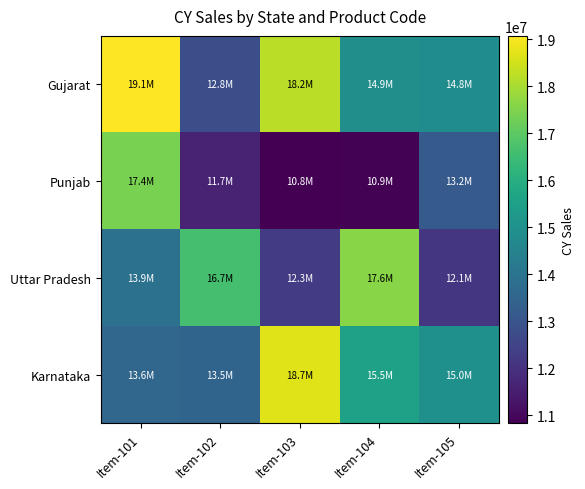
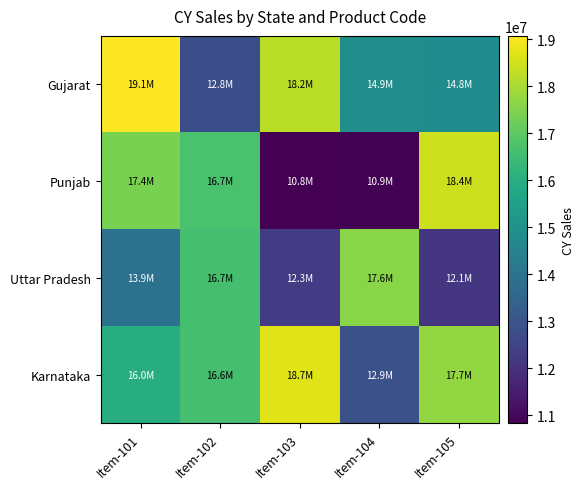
Punjab, Item-102: 11.7M -> 16.7M
Punjab, Item-105: 13.2M -> 18.4M
Karnataka, Item-101: 13.6M -> 16.0M
Karnataka, Item-102: 13.5M -> 16.6M
Karnataka, Item-104: 15.5M -> 12.9M
Karnataka, Item-105: 15.0M -> 17.7M
